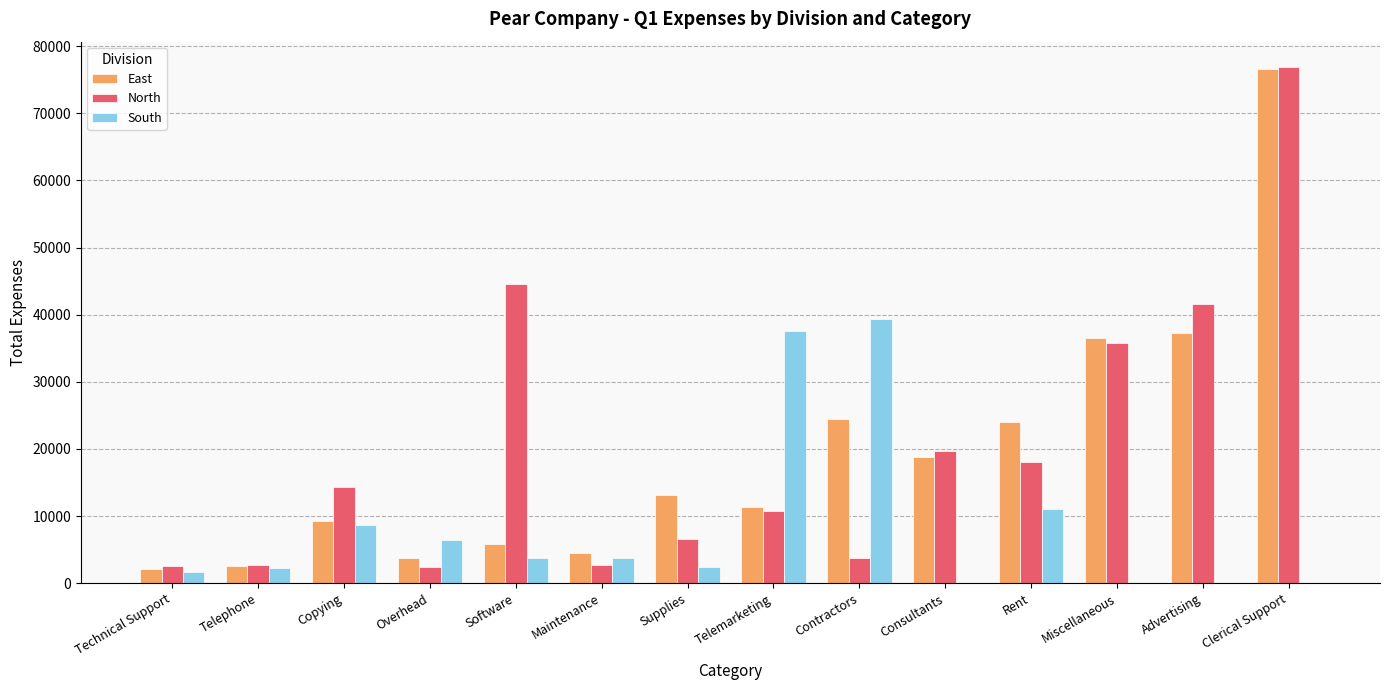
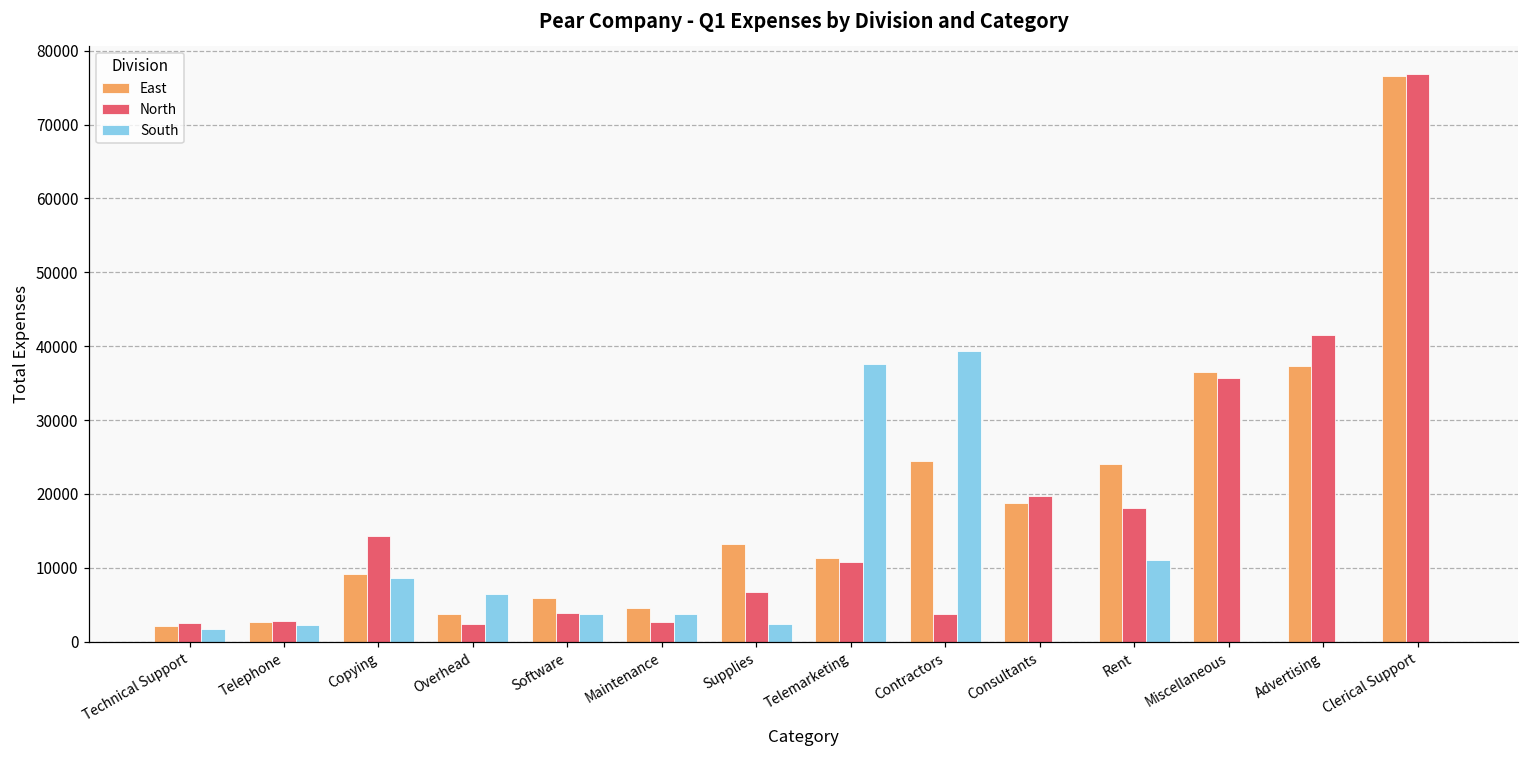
North, Software: 45000 -> 4000
